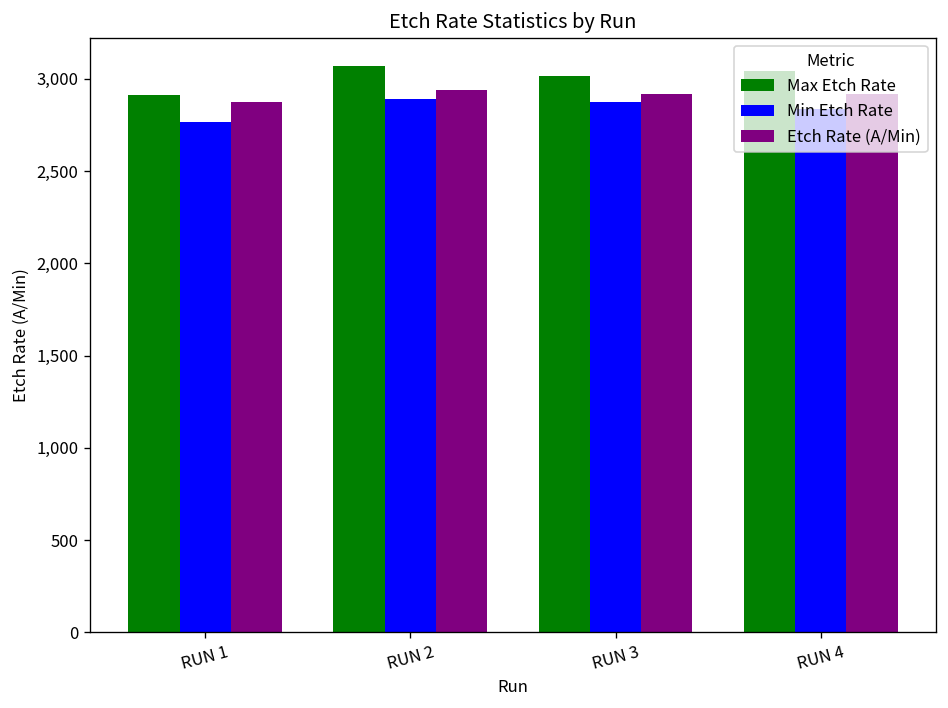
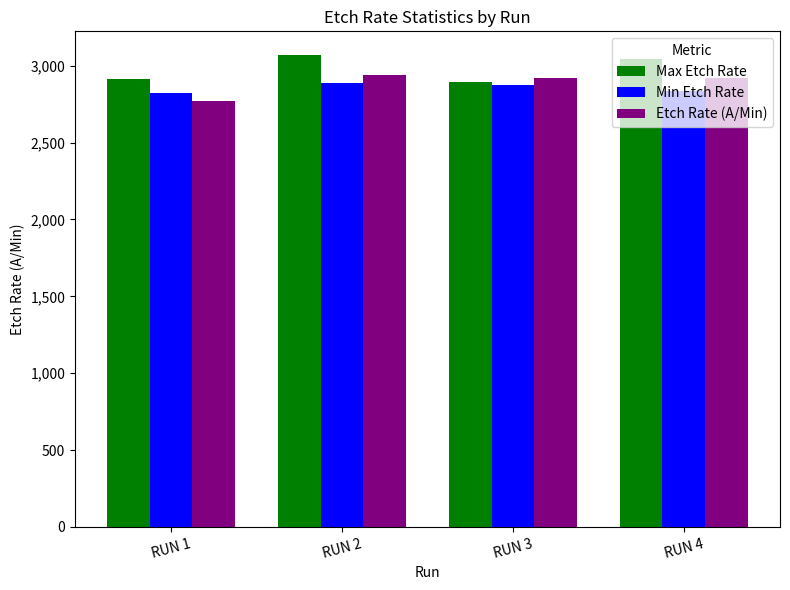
Min Etch Rate, RUN 1: 2,760 -> 2,820
Etch Rate (A/Min), RUN 1: 2,870 -> 2,770
Max Etch Rate, RUN 3: 3,020 -> 2,900
